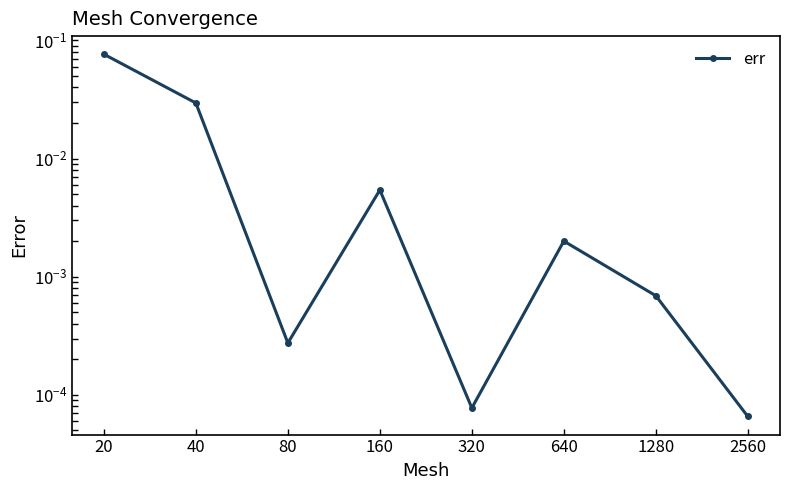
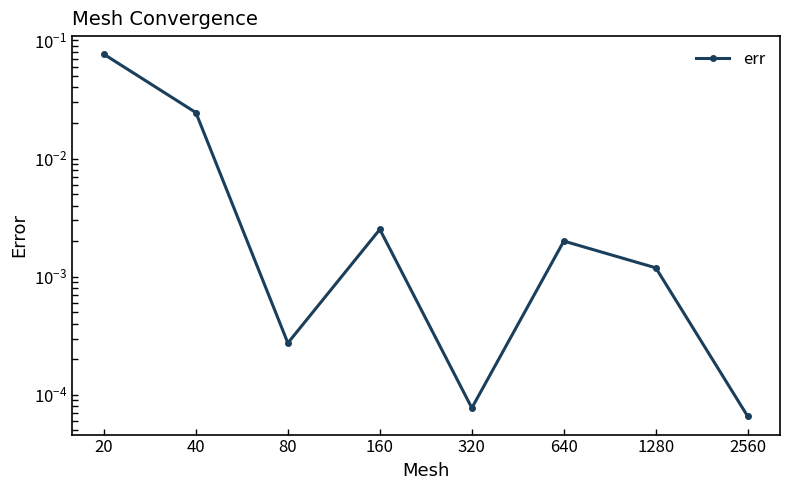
40: 0.029 -> 0.024
160: 0.005 -> 0.0025
1280: 0.0007 -> 0.0012
